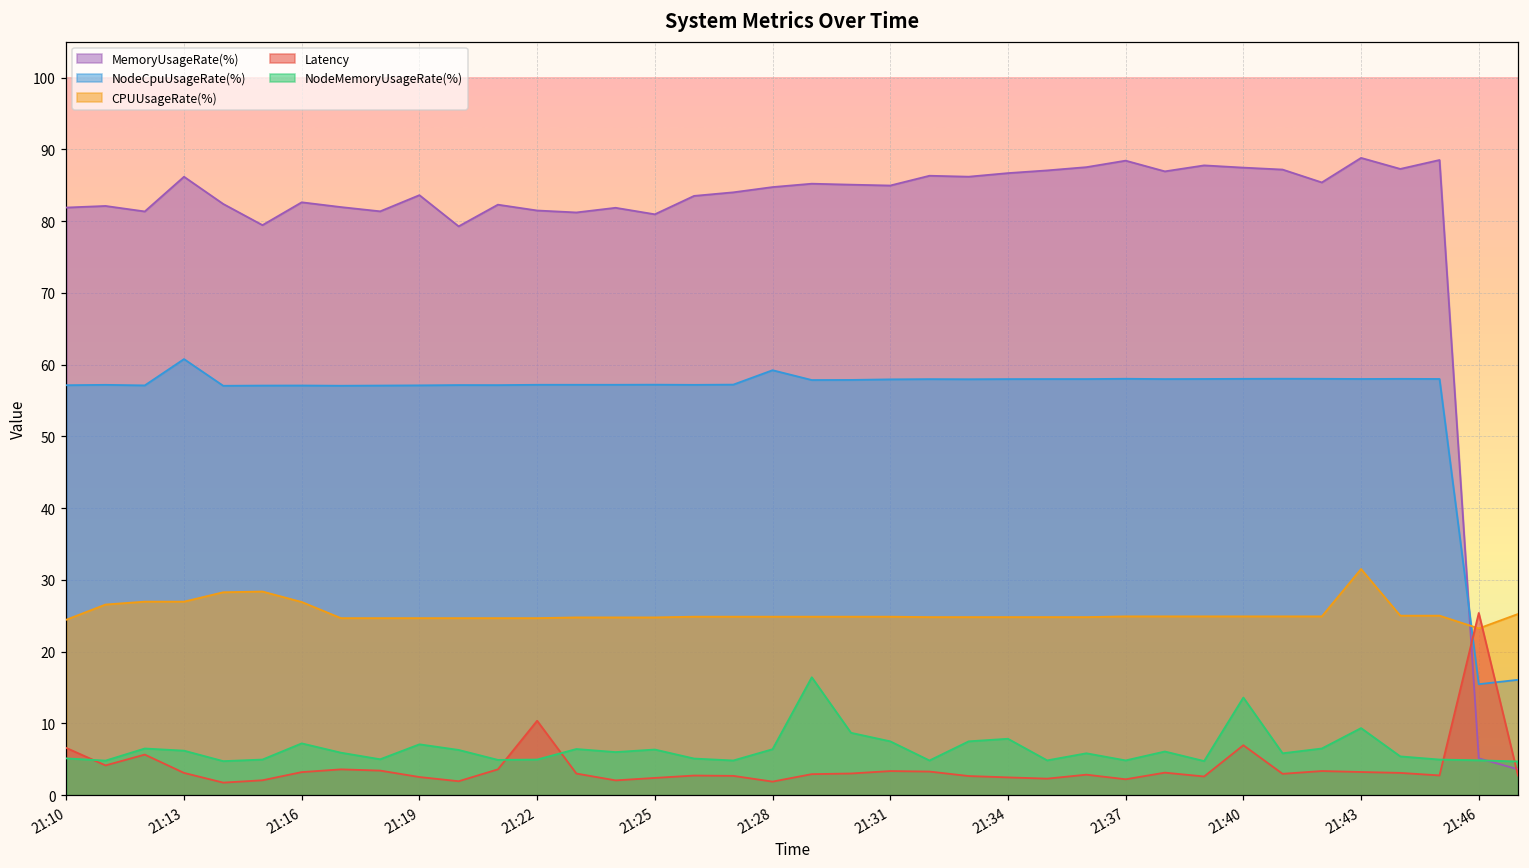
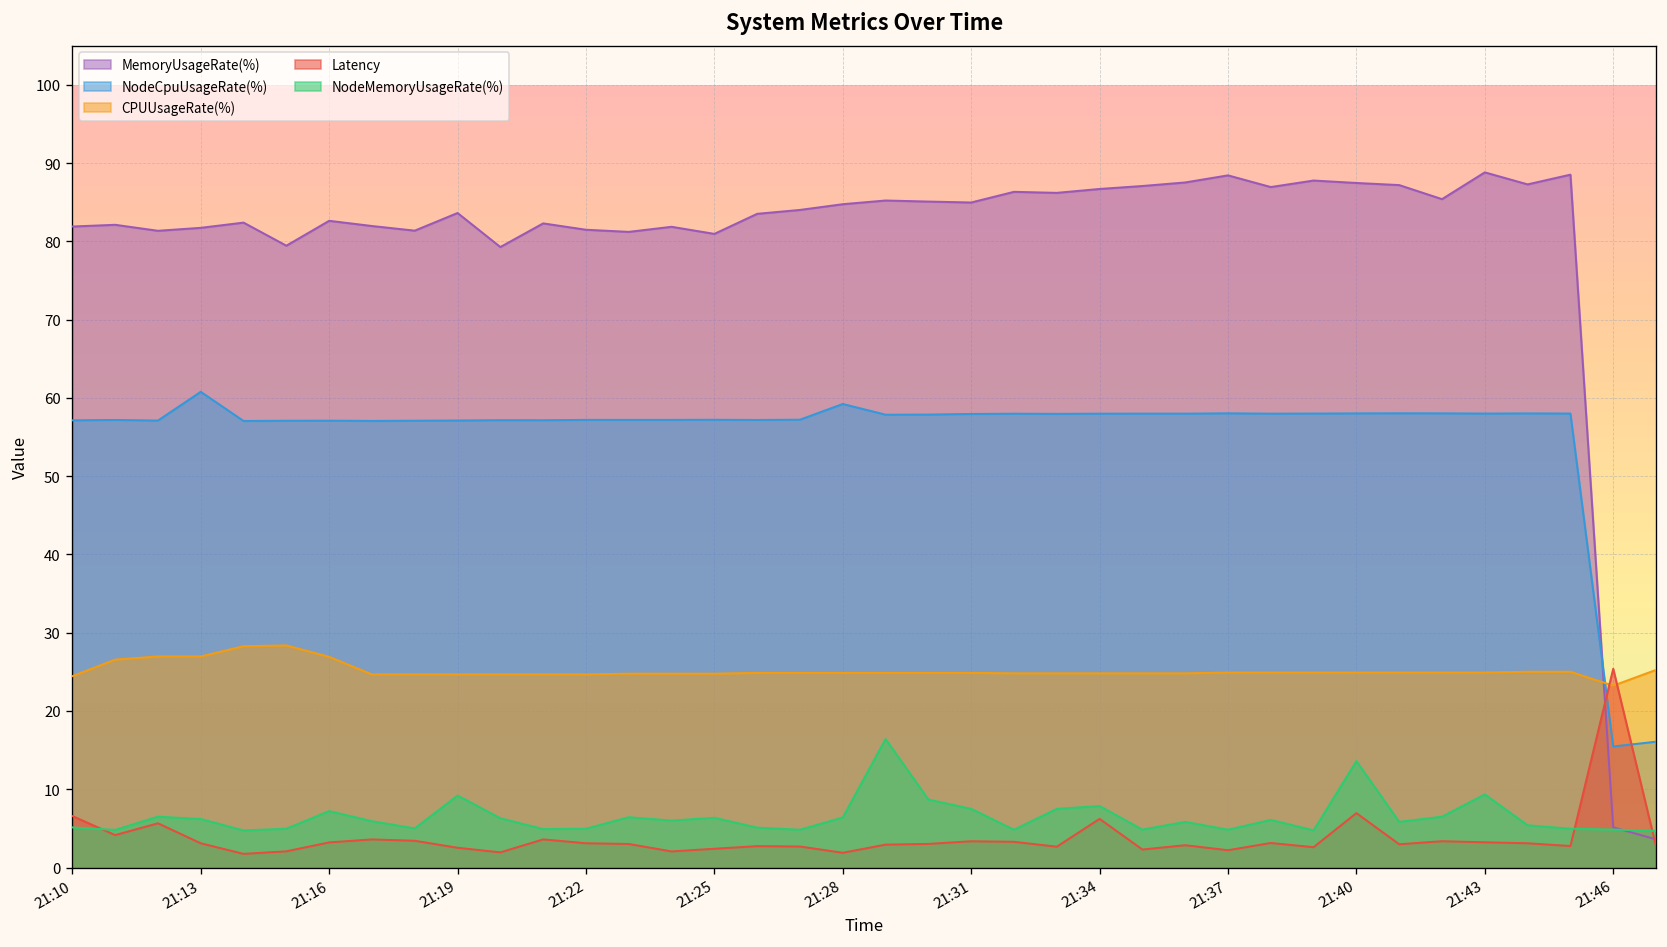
MemoryUsageRate(%), 21:13: 86 -> 82
NodeMemoryUsageRate(%), 21:19: 7 -> 9
Latency, 21:22: 10 -> 3
Latency, 21:34: 2 -> 6
CPUUsageRate(%), 21:43: 32 -> 25
